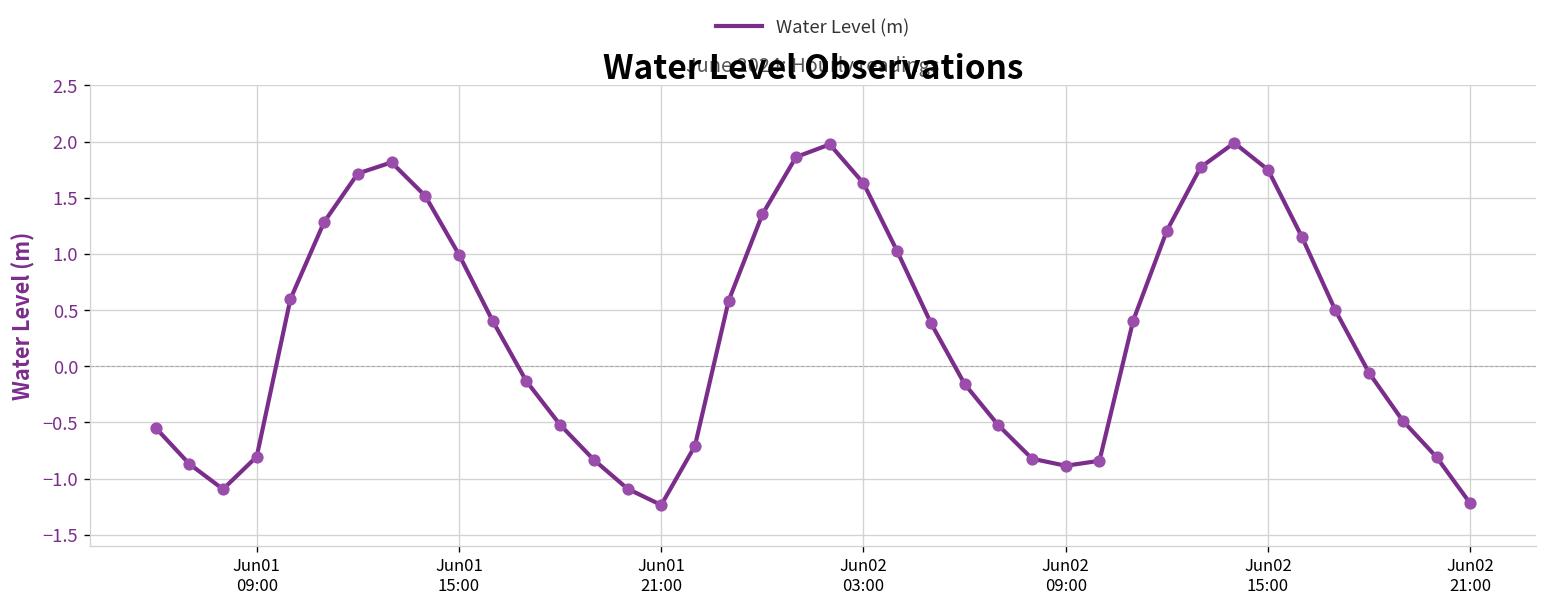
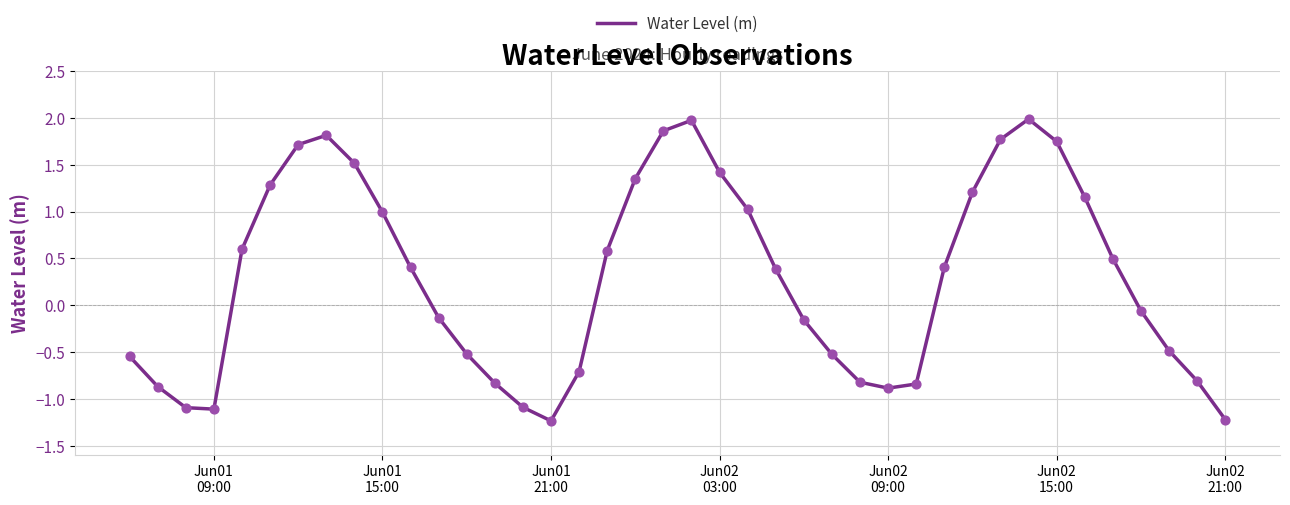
Jun01 09:00: -0.8 -> -1.1
Jun02 03:00: 1.6 -> 1.4
